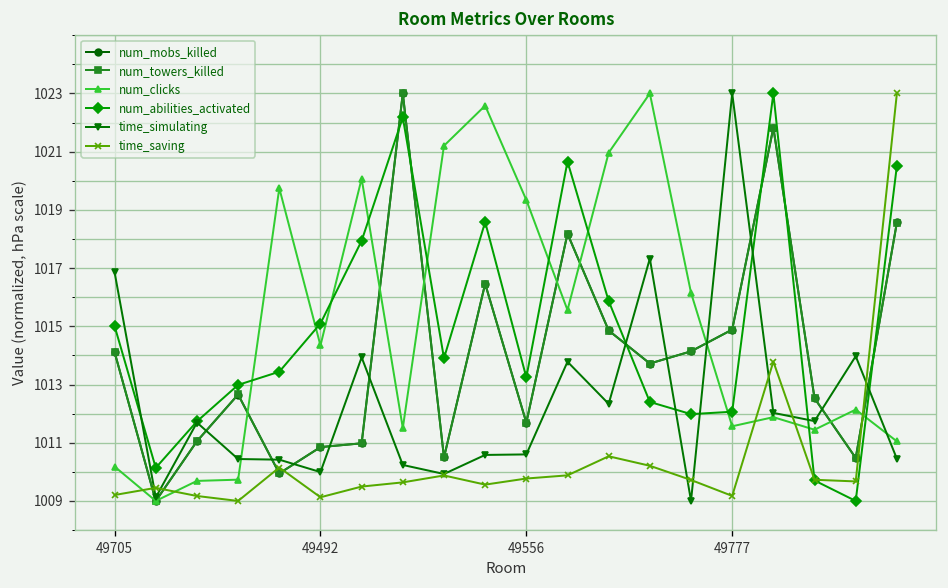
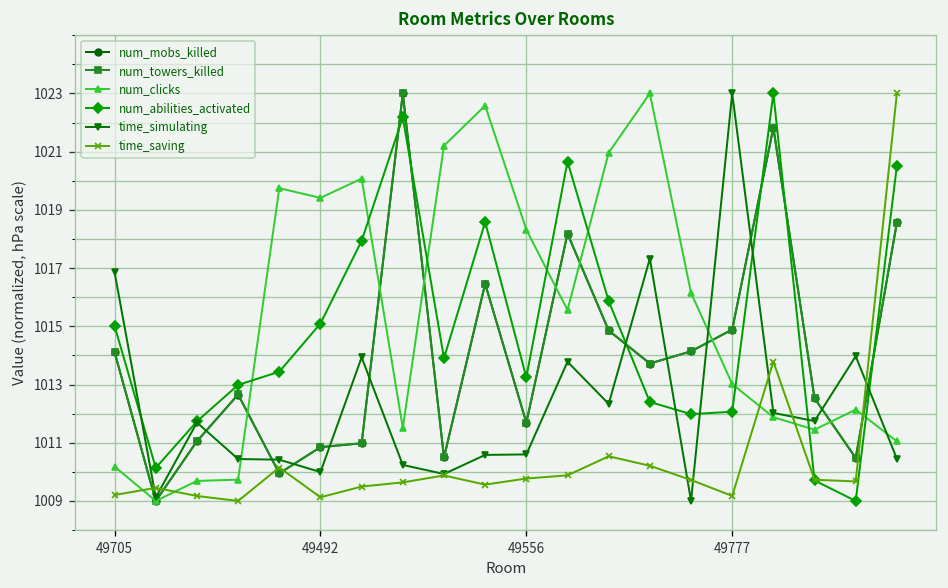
num_clicks, 49492: 1014.3 -> 1019.4
num_clicks, 49556: 1019.3 -> 1018.3
num_clicks, 49777: 1011.6 -> 1013.0
